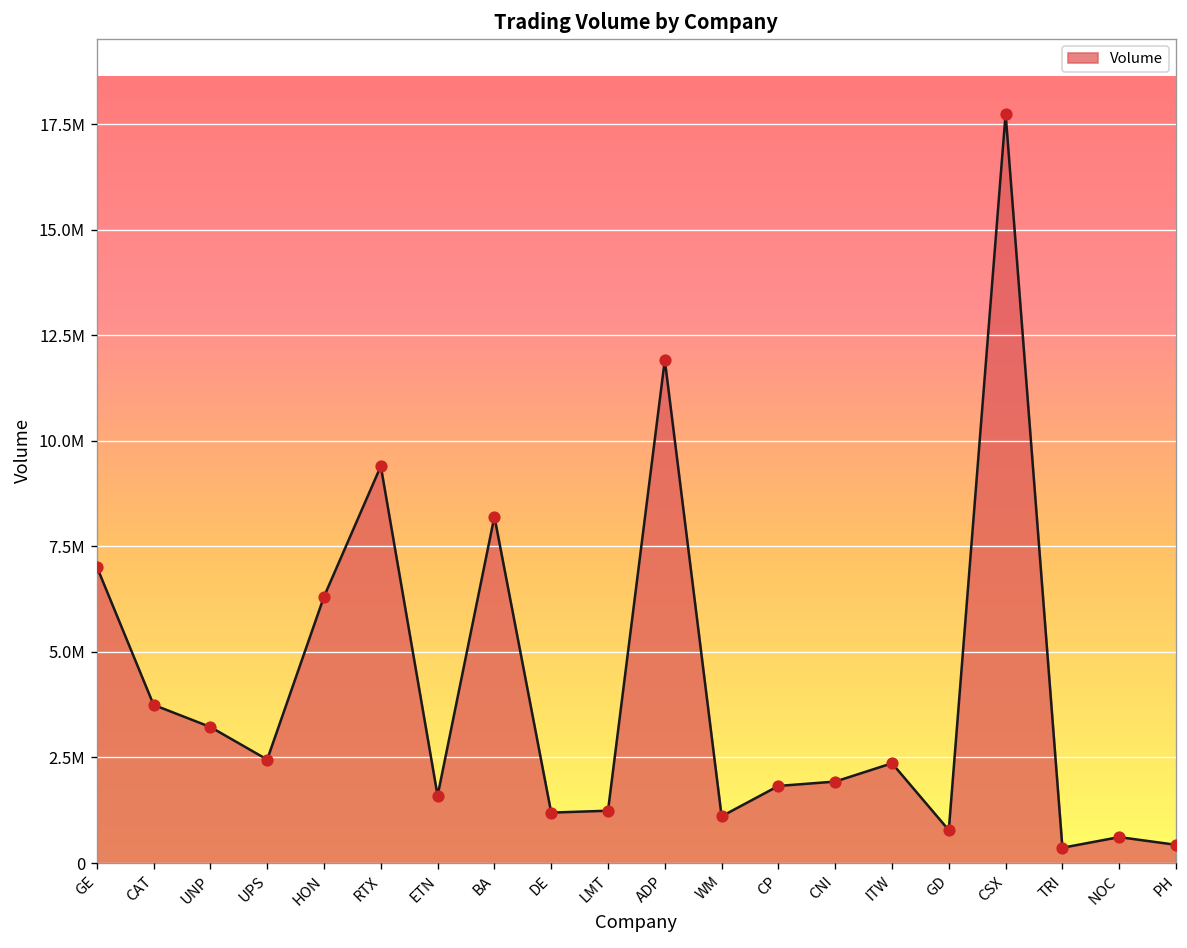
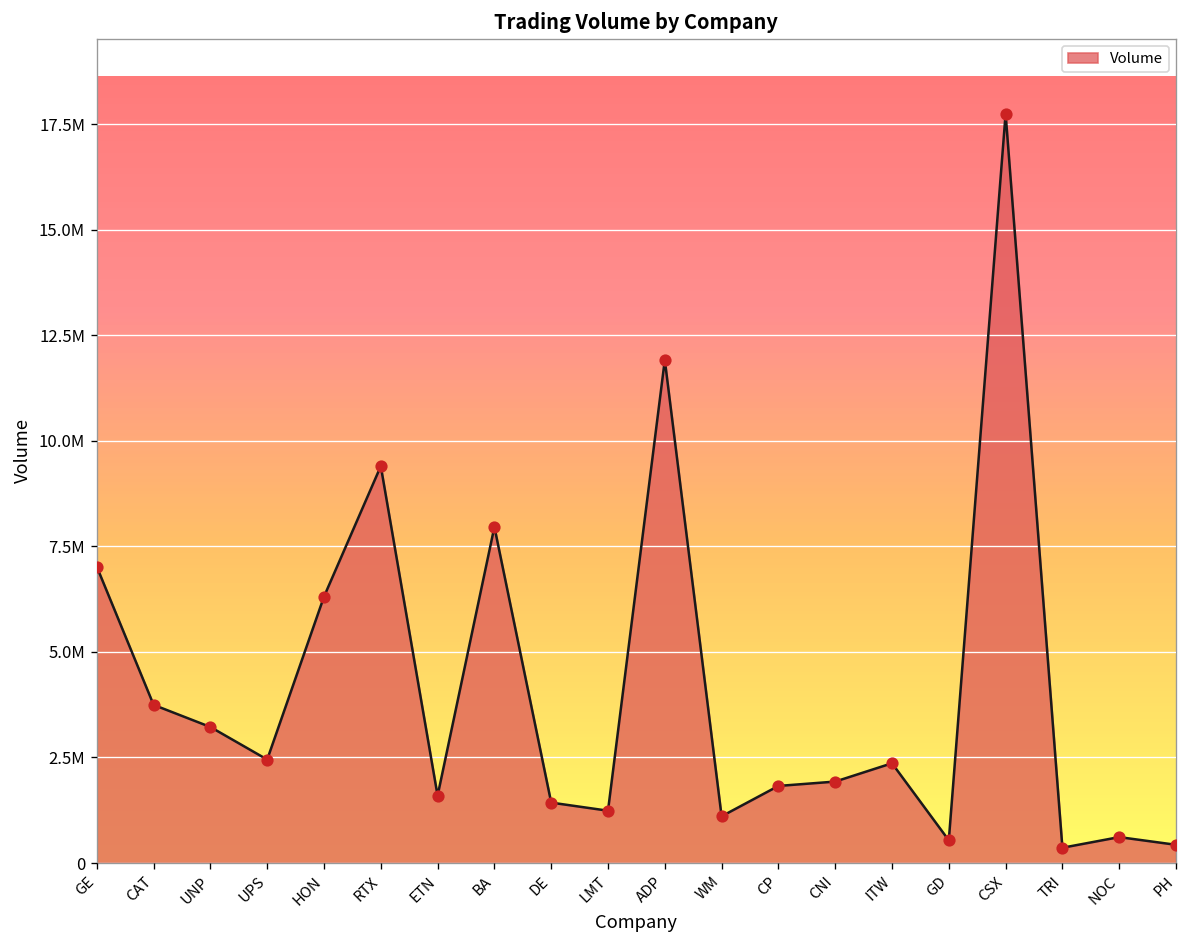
BA: 8200000 -> 8000000
DE: 1200000 -> 1400000
GD: 800000 -> 500000
